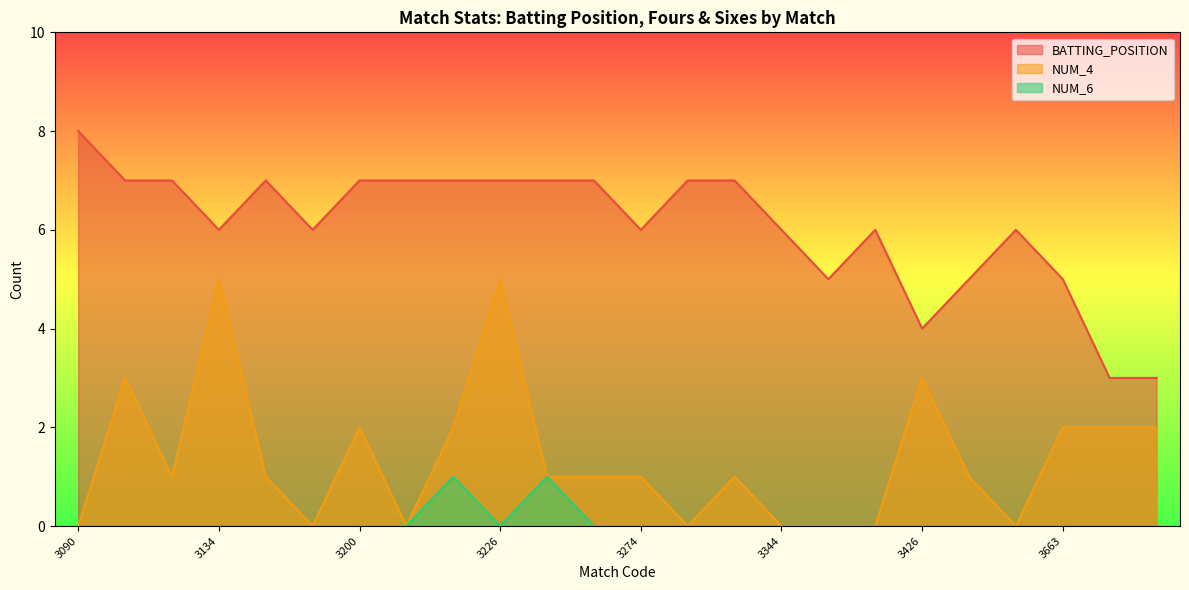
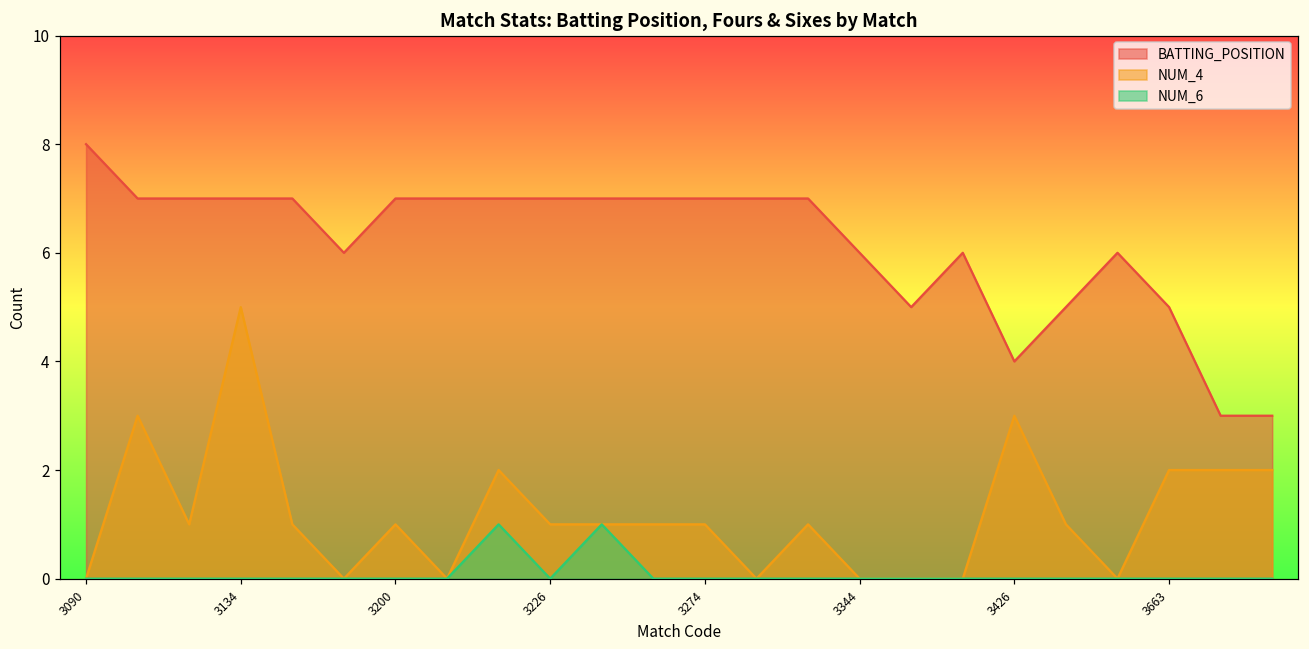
BATTING_POSITION, 3134: 6 -> 7
NUM_4, 3200: 2 -> 1
NUM_4, 3226: 5 -> 1
BATTING_POSITION, 3274: 6 -> 7
